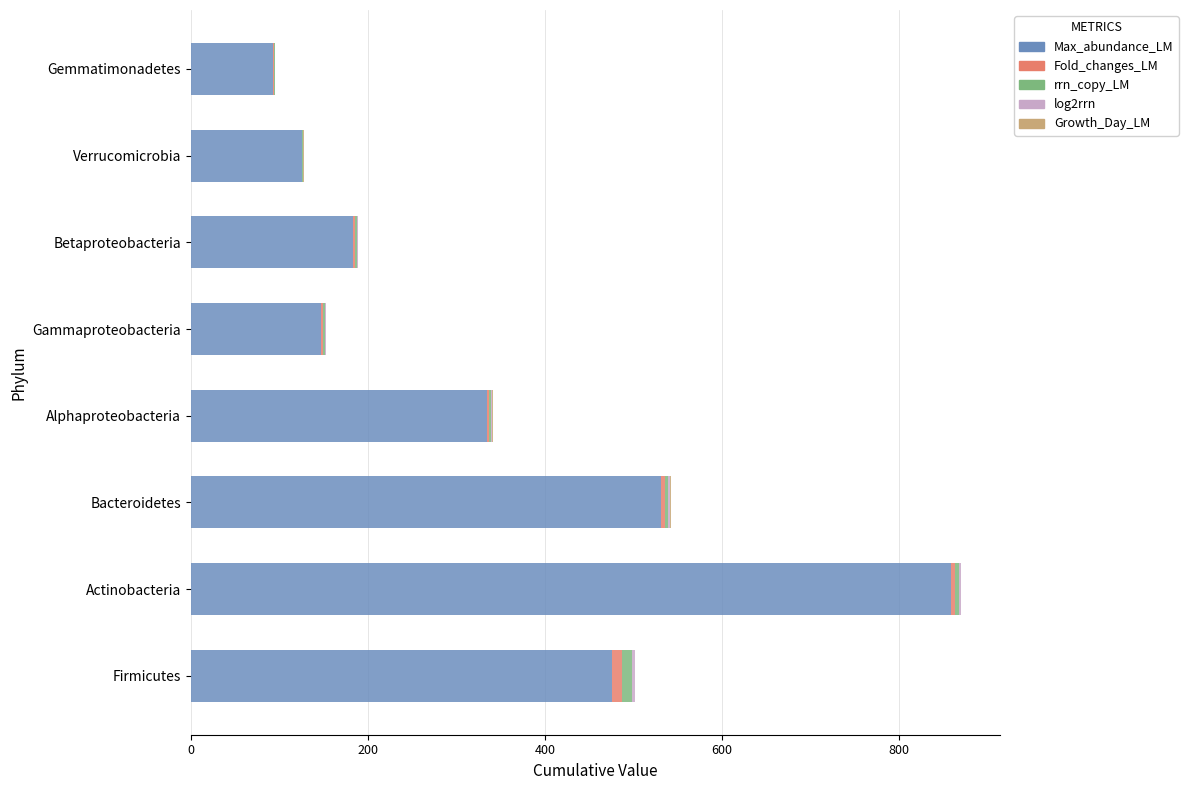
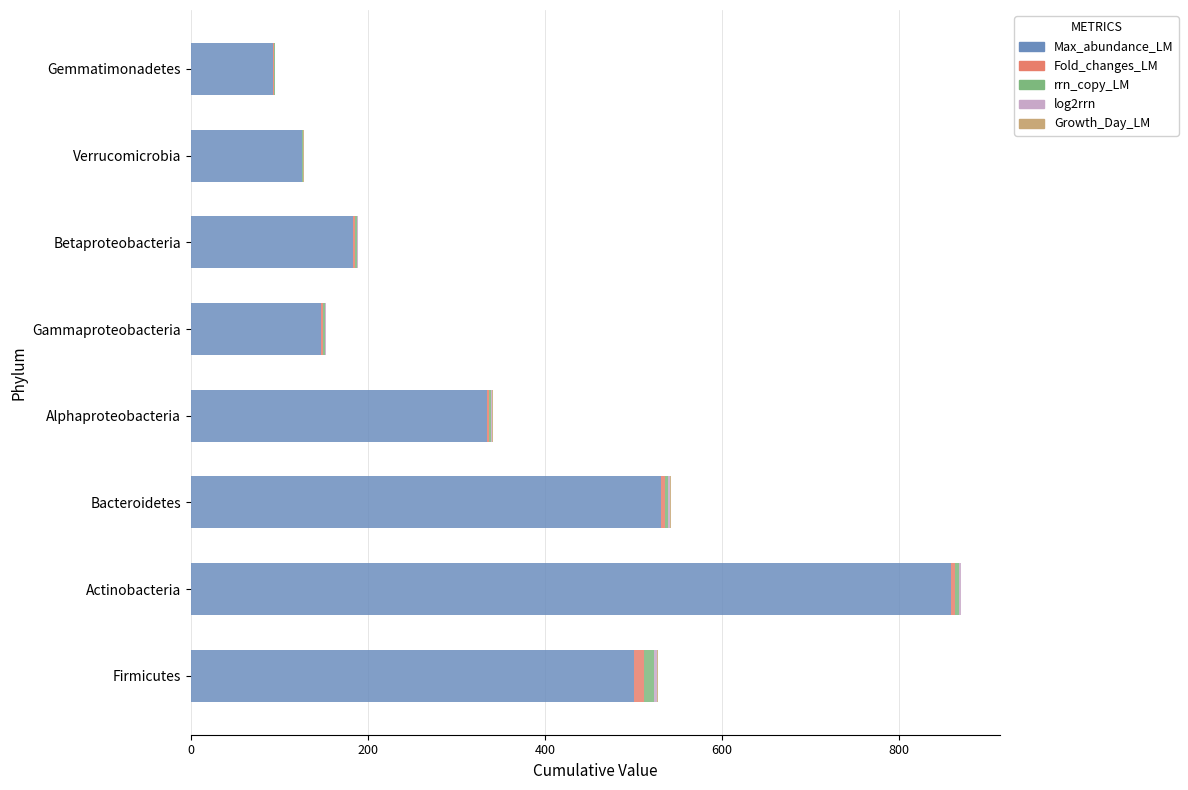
Max_abundance_LM, Firmicutes: 480 -> 500
